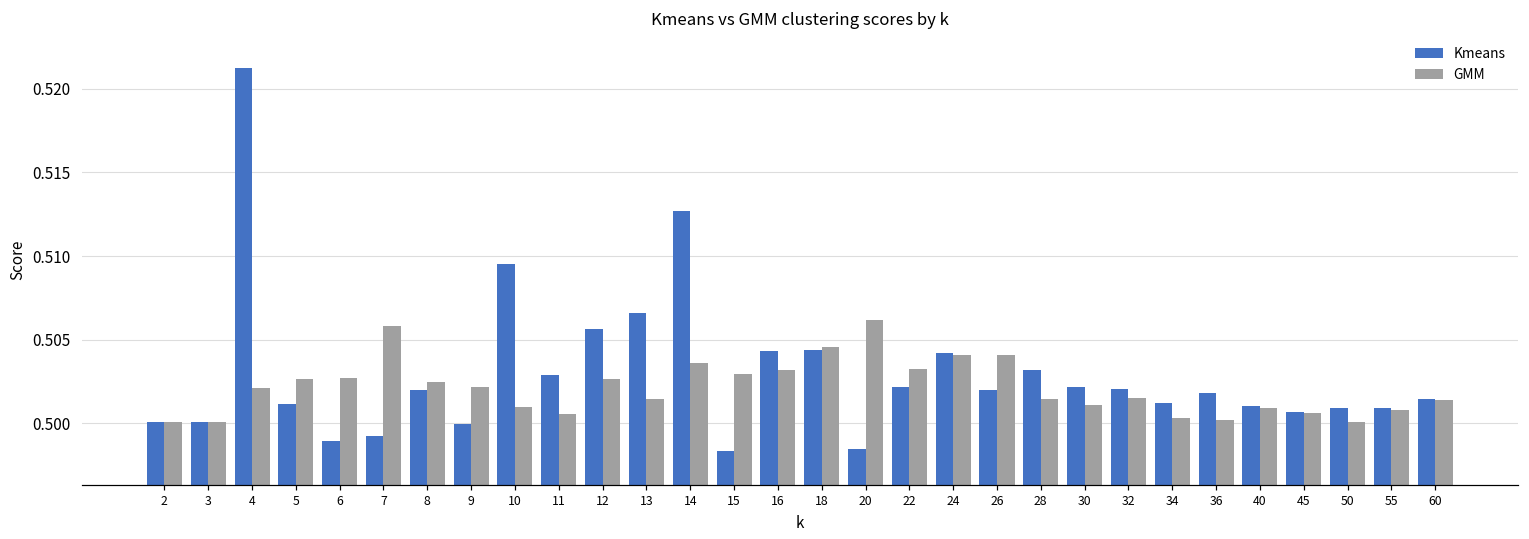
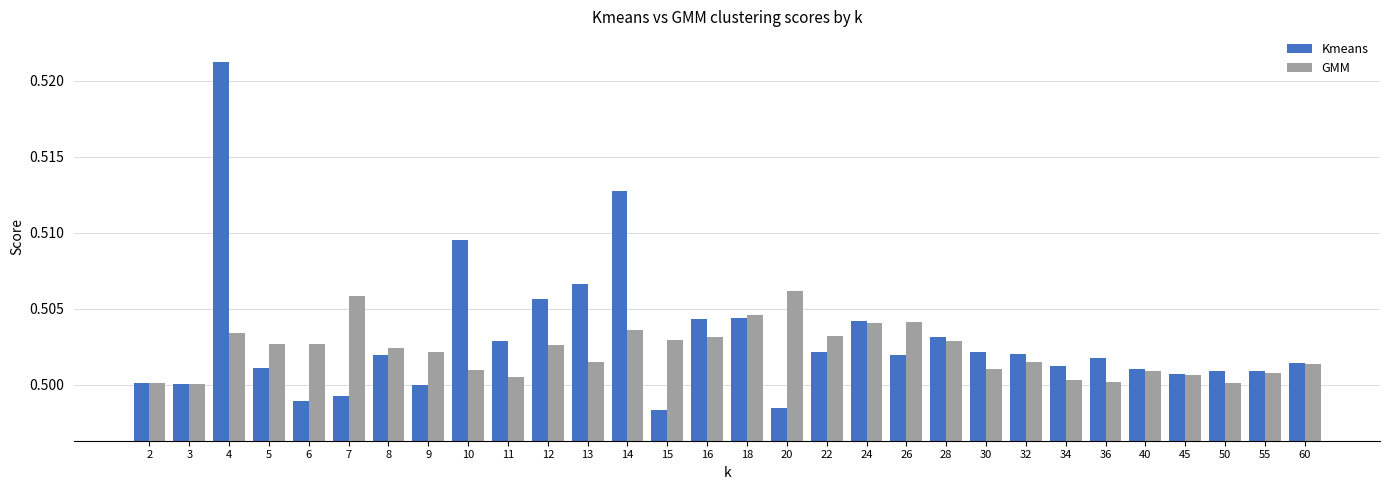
GMM, 4: 0.5021 -> 0.5034
GMM, 28: 0.5015 -> 0.5029
